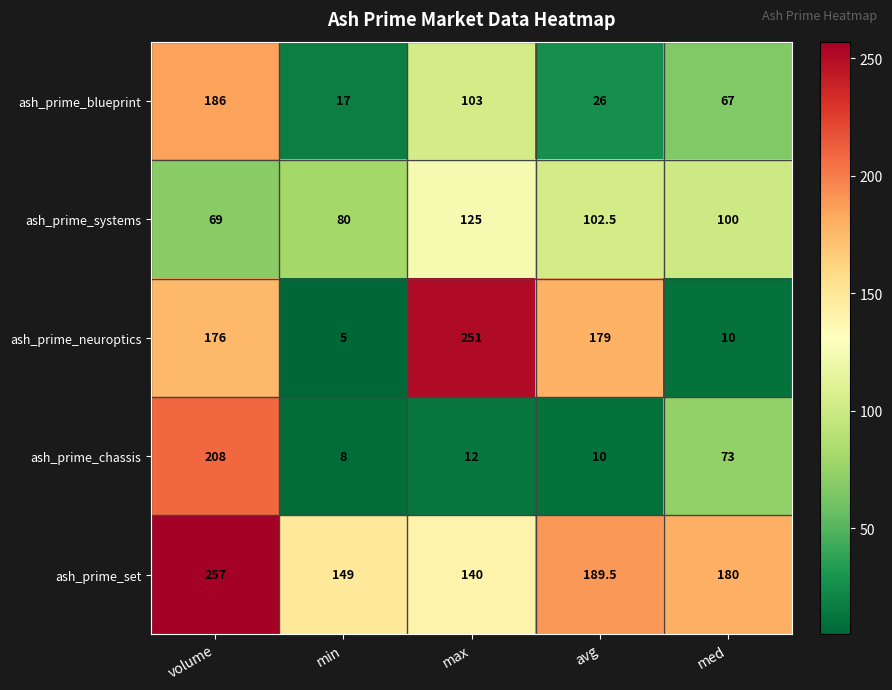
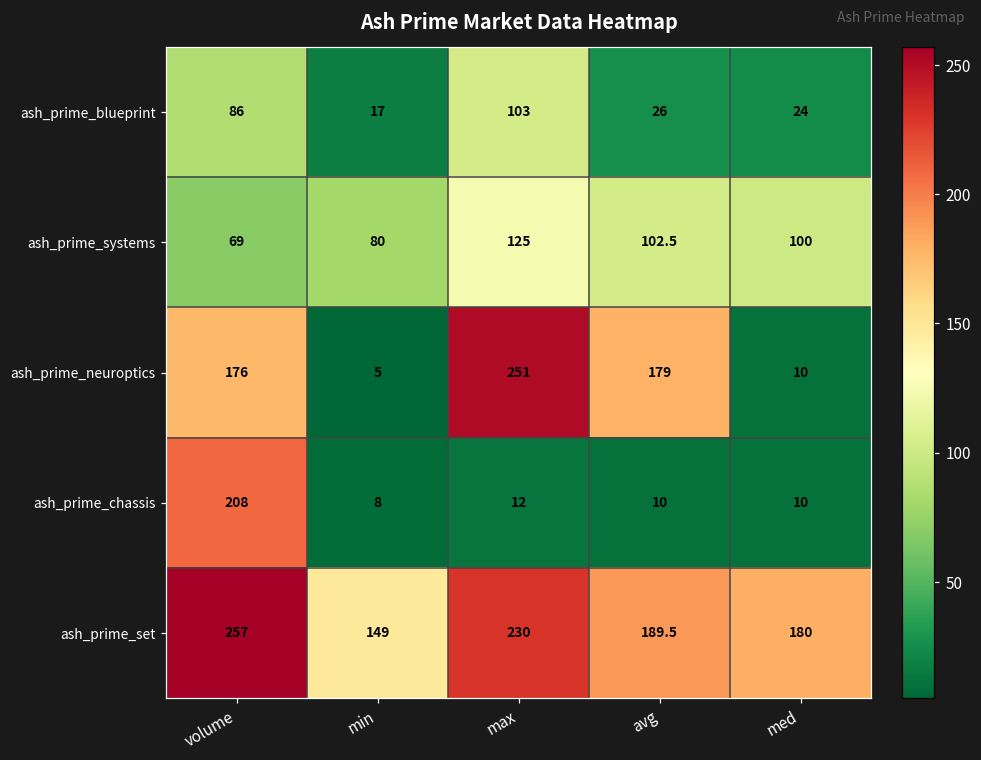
ash_prime_blueprint, volume: 186 -> 86
ash_prime_blueprint, med: 67 -> 24
ash_prime_chassis, med: 73 -> 10
ash_prime_set, max: 140 -> 230
